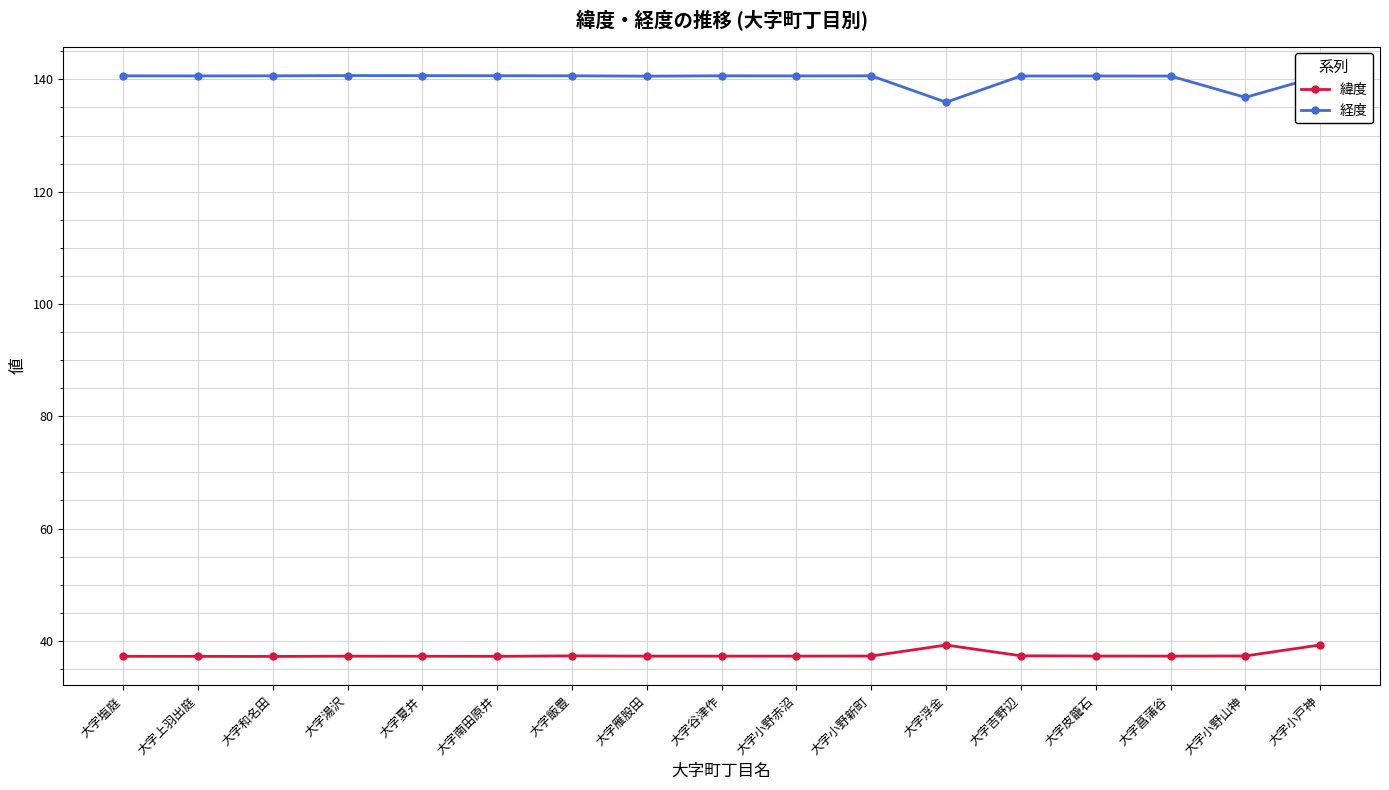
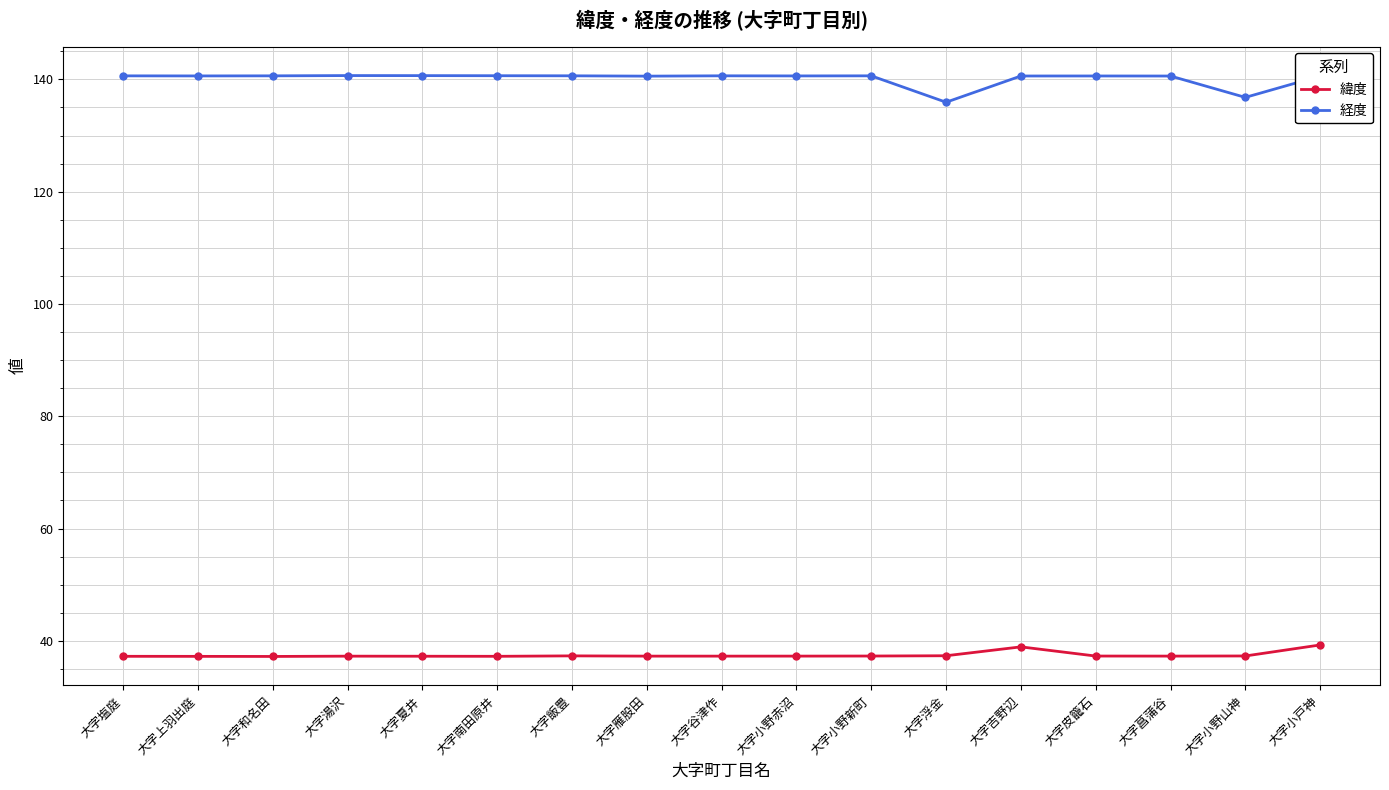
緯度, 大字浮金: 39 -> 37
緯度, 大字吉野辺: 37 -> 39
